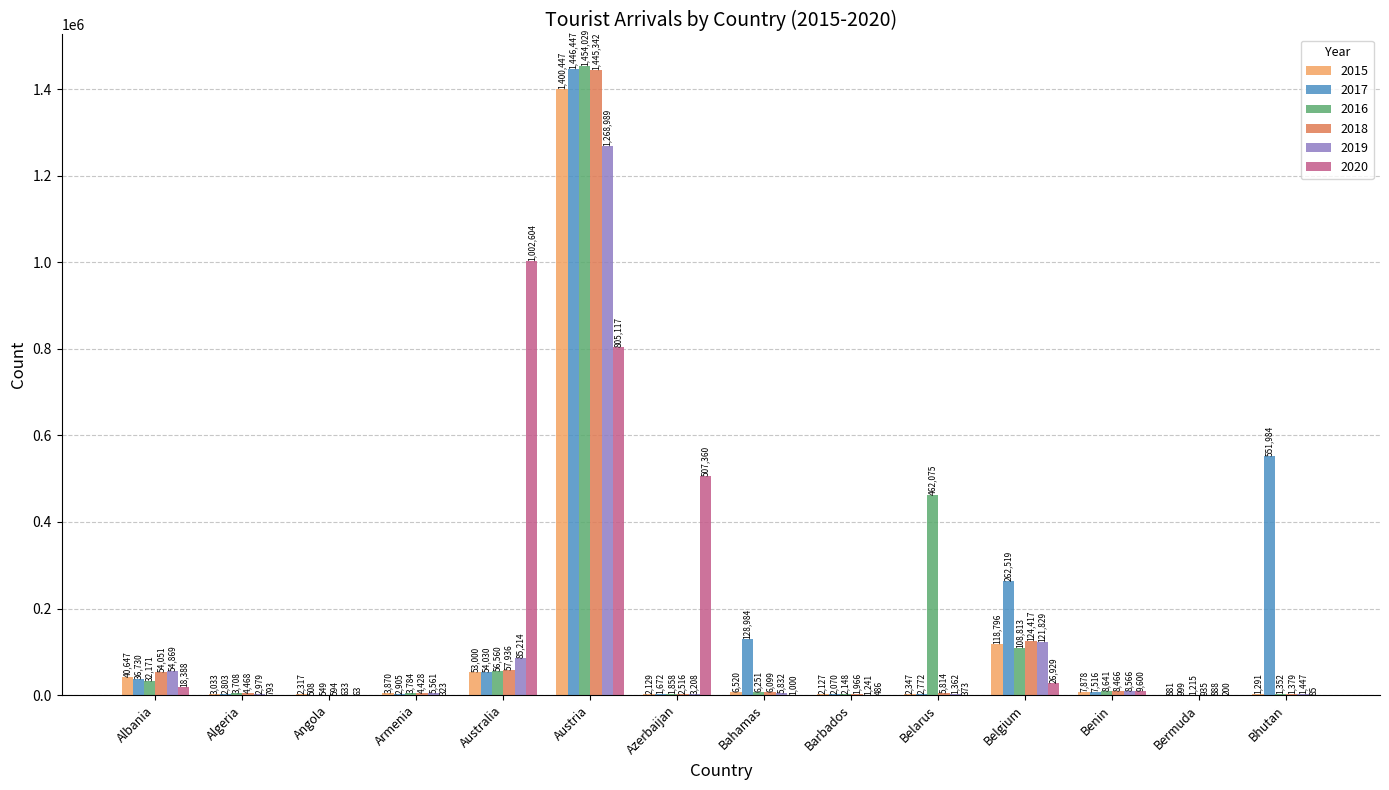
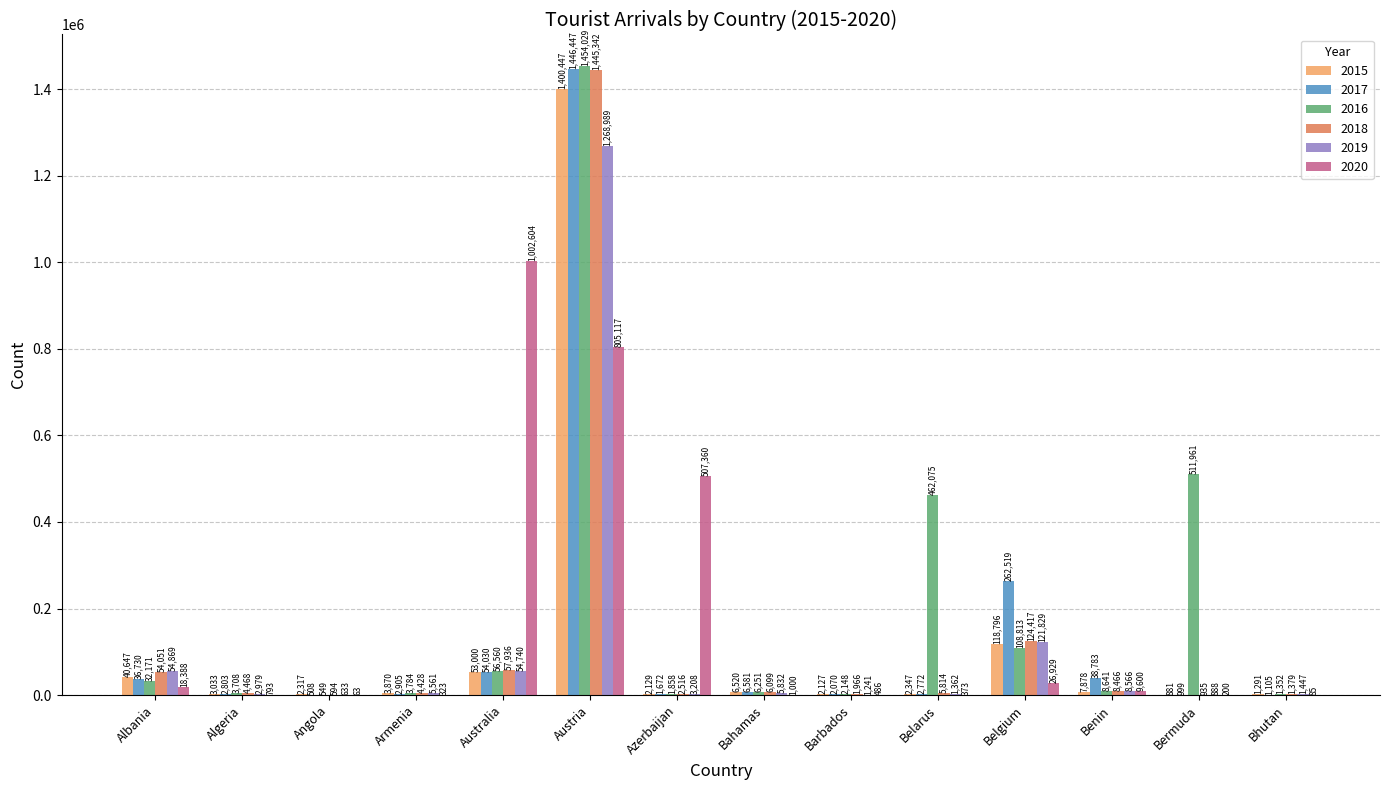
2019, Australia: 85,214 -> 54,740
2017, Bahamas: 128,984 -> 6,581
2017, Benin: 7,516 -> 38,783
2016, Bermuda: 1,215 -> 511,961
2017, Bhutan: 551,984 -> 1,105
